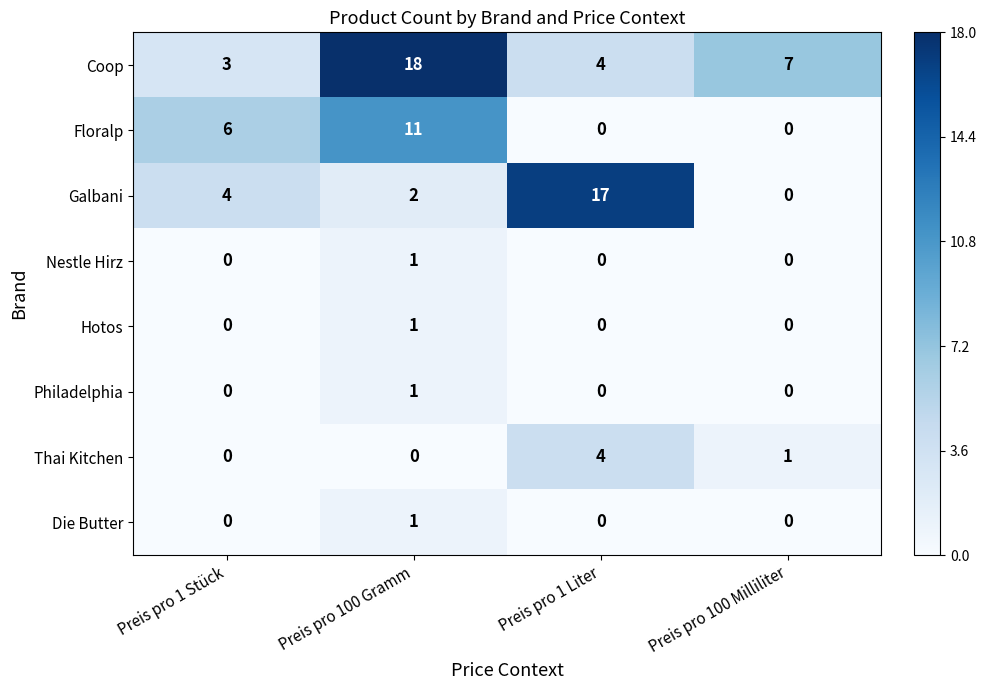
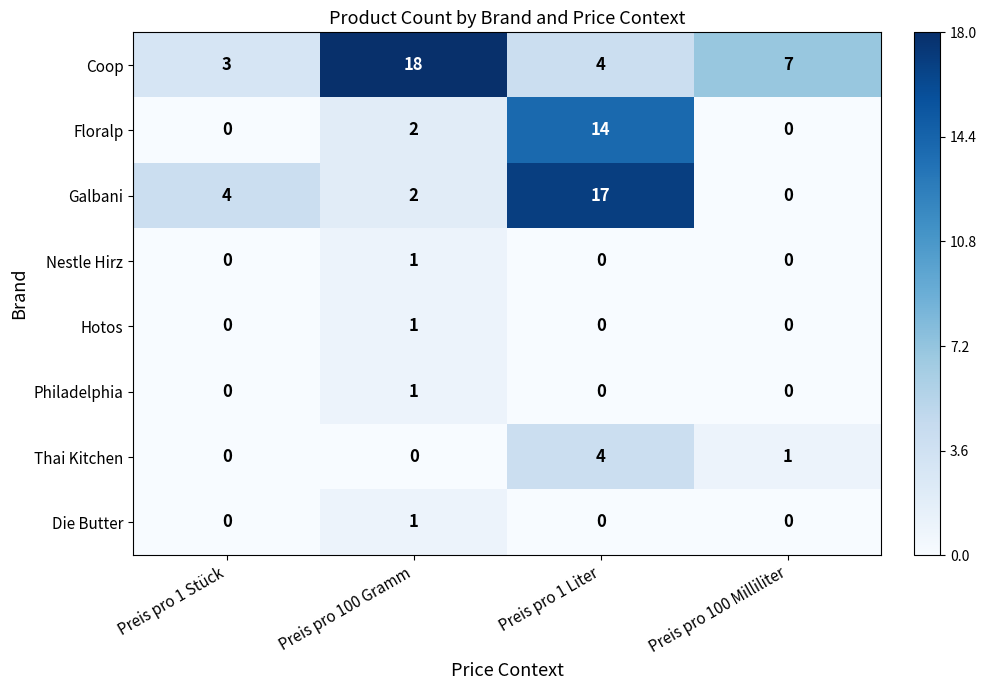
Floralp, Preis pro 1 Stück: 6 -> 0
Floralp, Preis pro 100 Gramm: 11 -> 2
Floralp, Preis pro 1 Liter: 0 -> 14
